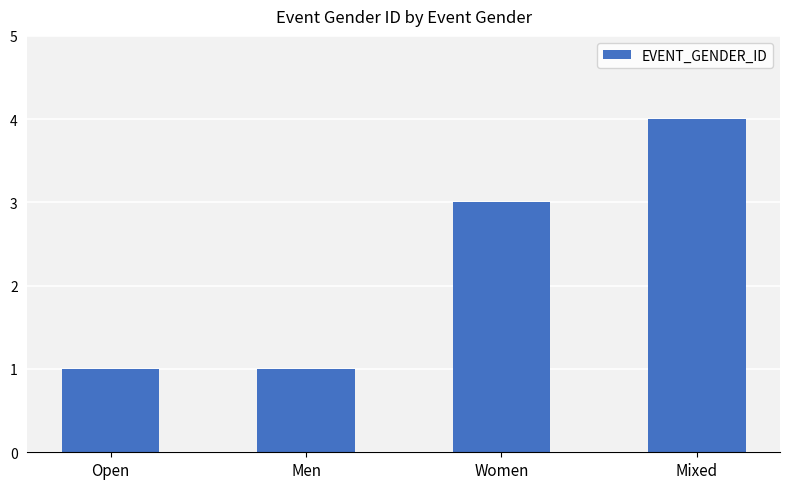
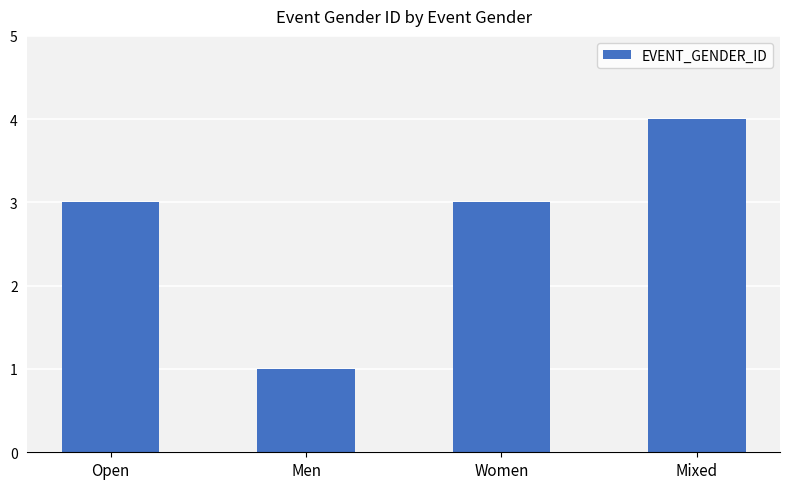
Open: 1 -> 3
